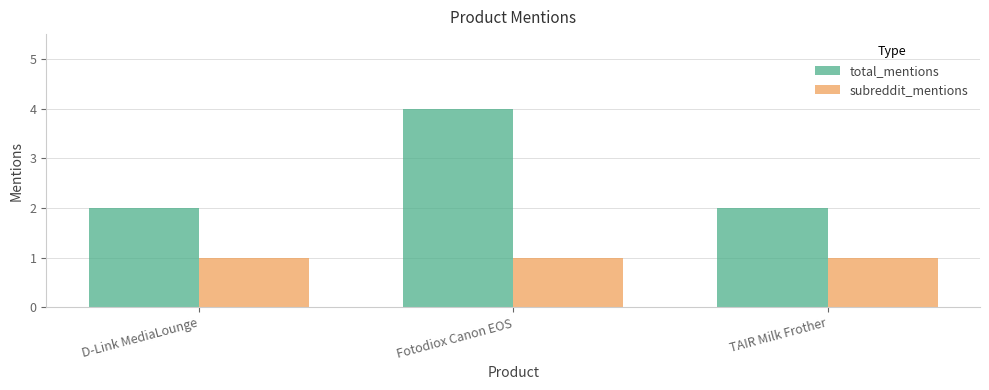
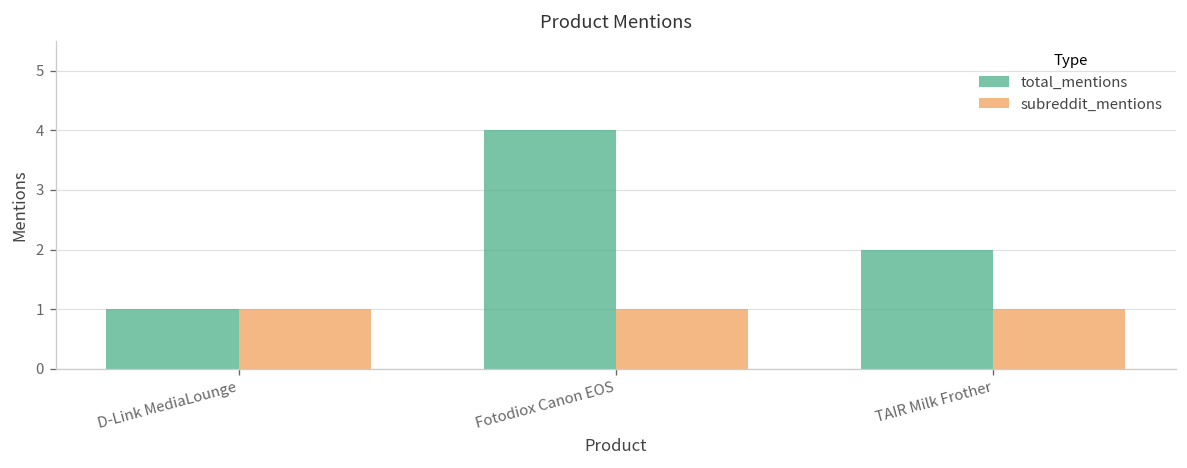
total_mentions, D-Link MediaLounge: 2 -> 1
